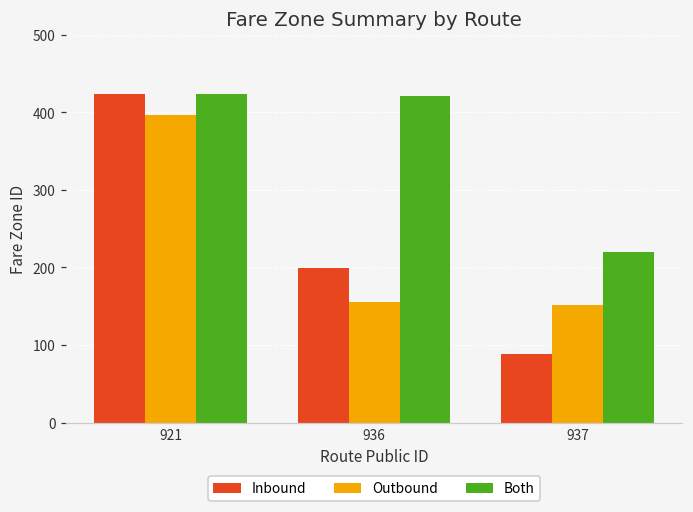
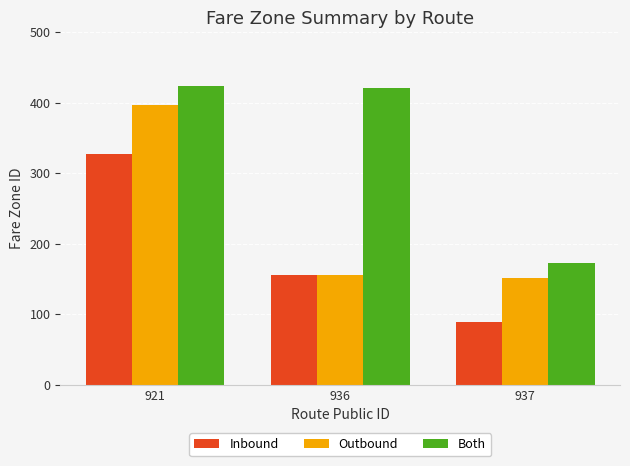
Inbound, 921: 420 -> 330
Inbound, 936: 200 -> 160
Both, 937: 220 -> 170
